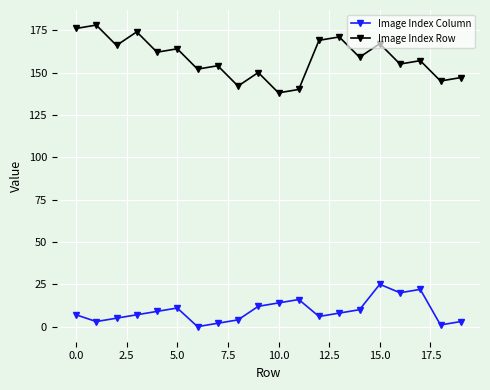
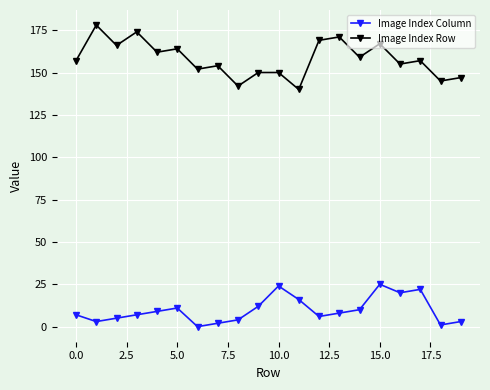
Image Index Row, 0.0: 176 -> 157
Image Index Column, 10.0: 14 -> 24
Image Index Row, 10.0: 138 -> 150
